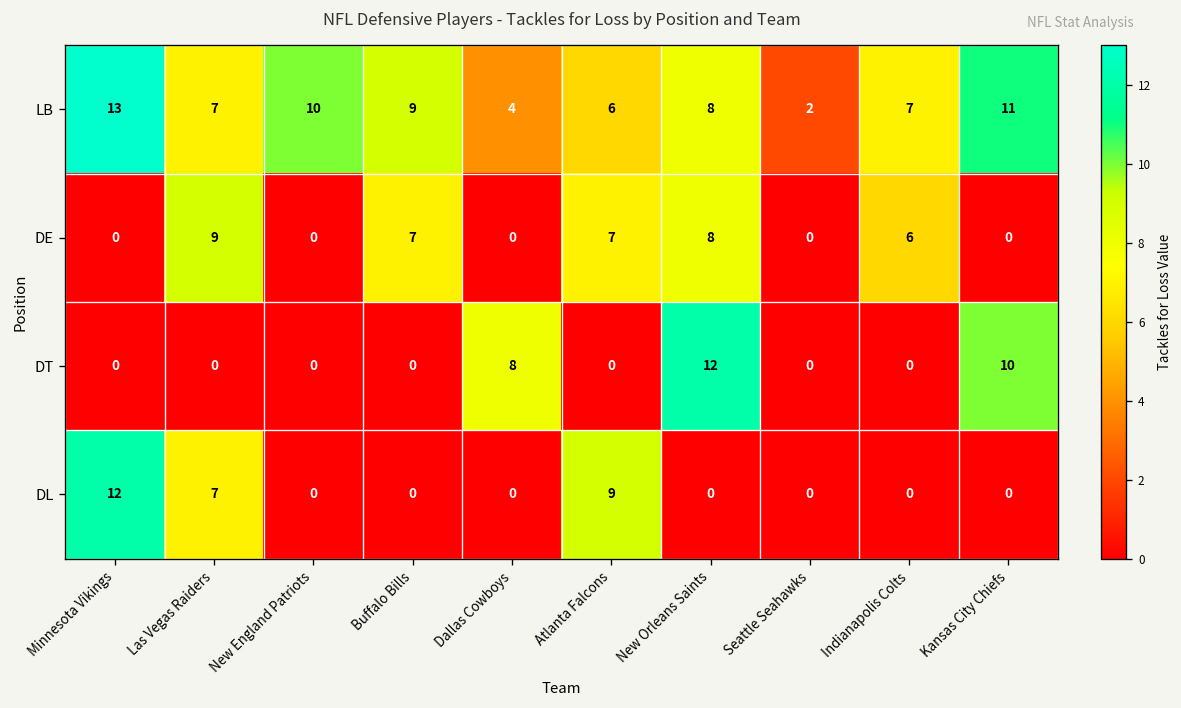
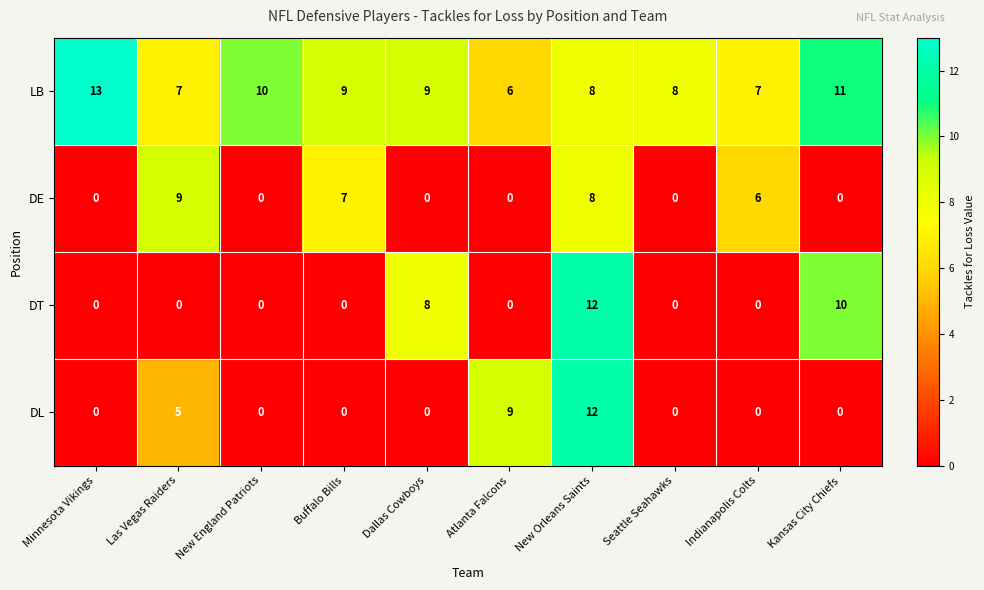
LB, Dallas Cowboys: 4 -> 9
LB, Seattle Seahawks: 2 -> 8
DE, Atlanta Falcons: 7 -> 0
DL, Minnesota Vikings: 12 -> 0
DL, Las Vegas Raiders: 7 -> 5
DL, New Orleans Saints: 0 -> 12
